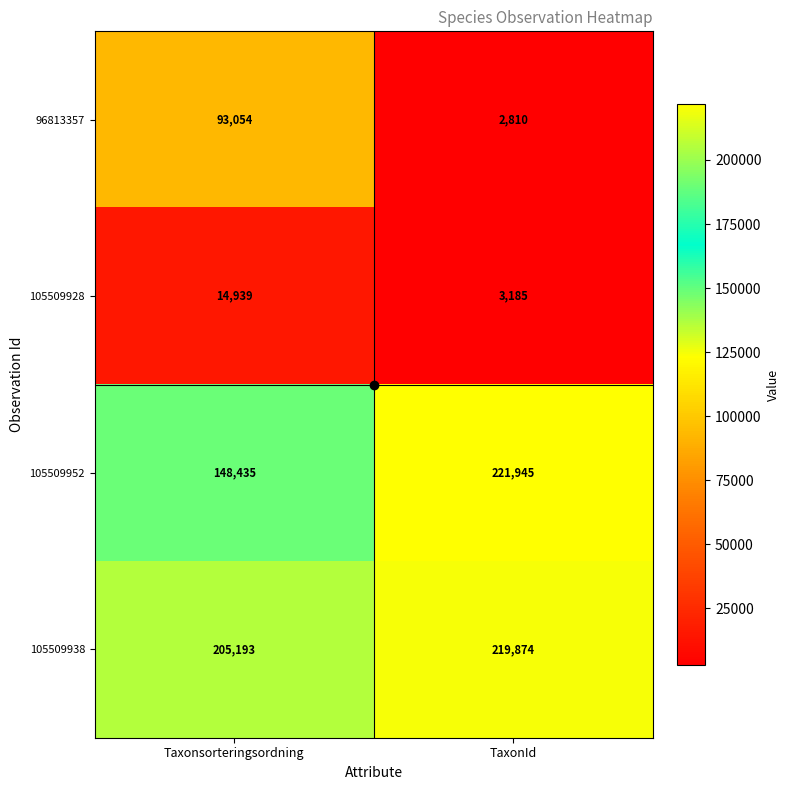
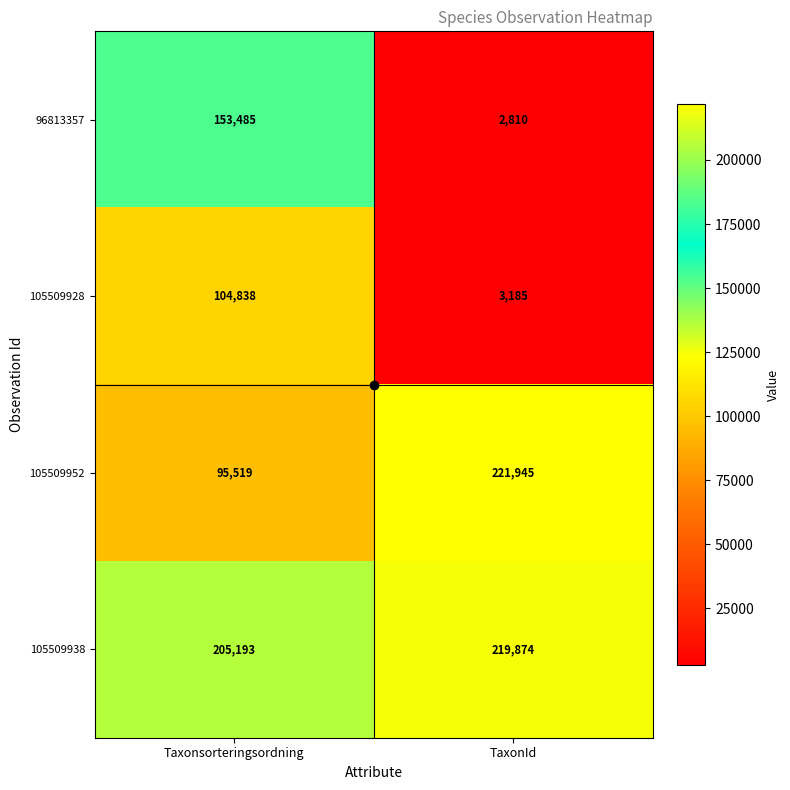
96813357, Taxonsorteringsordning: 93,054 -> 153,485
105509928, Taxonsorteringsordning: 14,939 -> 104,838
105509952, Taxonsorteringsordning: 148,435 -> 95,519
